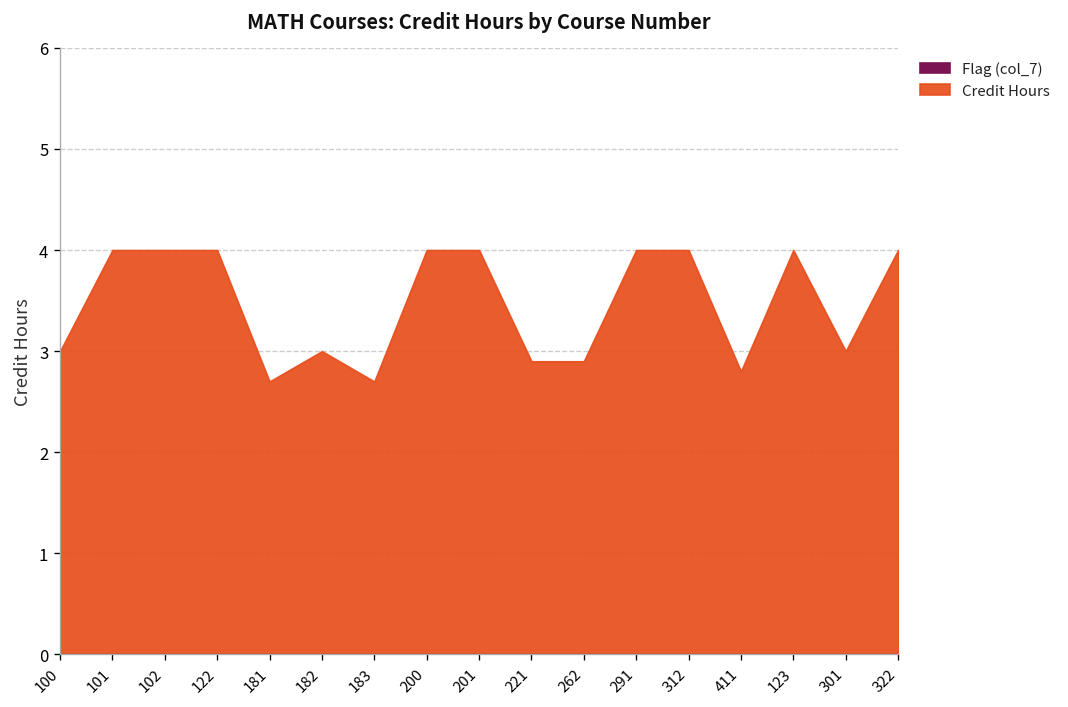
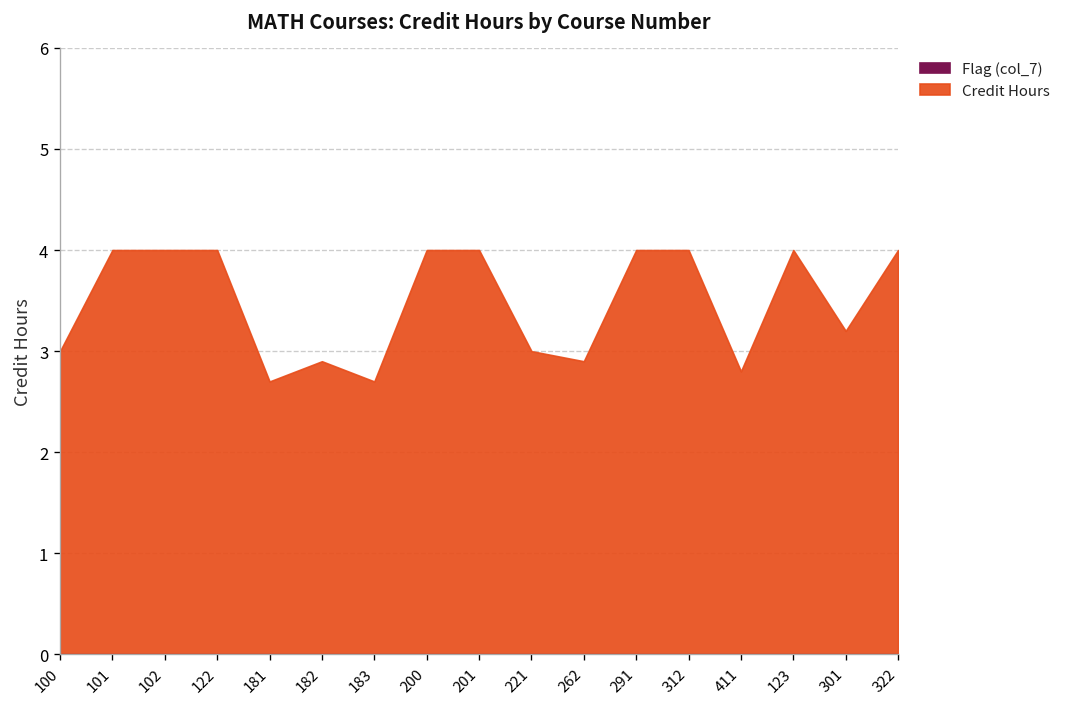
Credit Hours, 182: 3.0 -> 2.9
Credit Hours, 221: 2.9 -> 3.0
Credit Hours, 301: 3.0 -> 3.2
